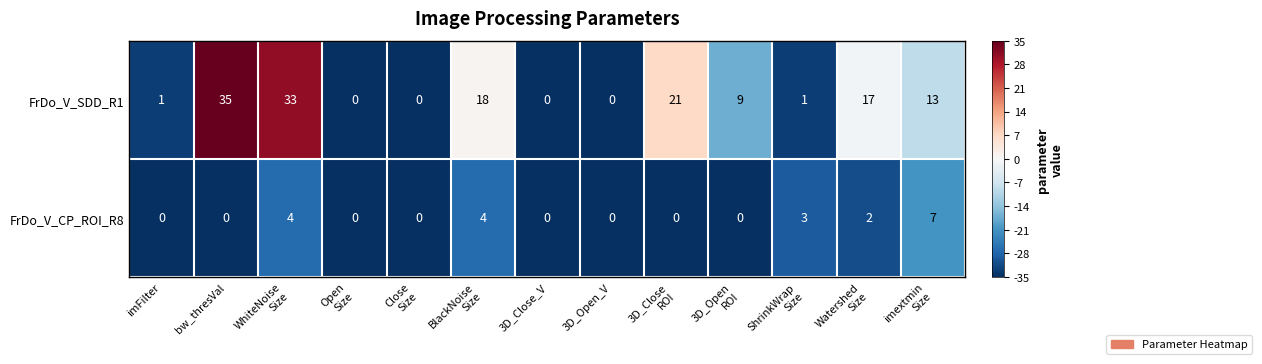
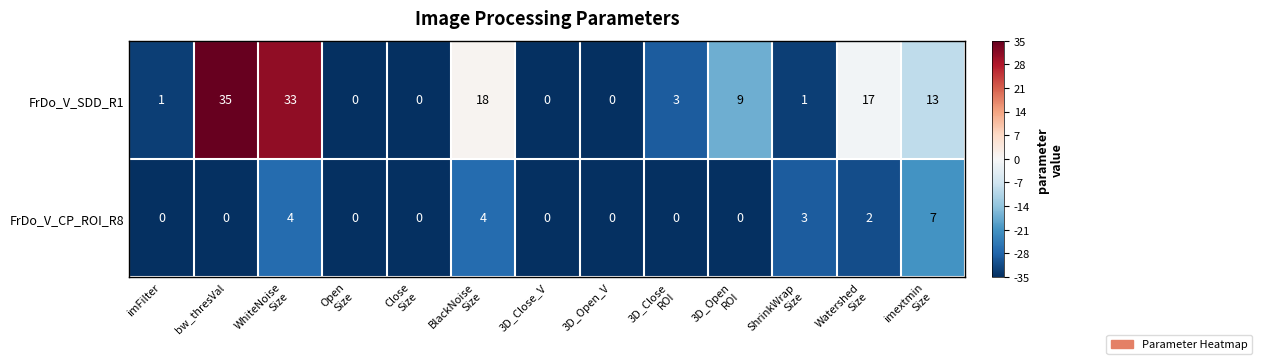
FrDo_V_SDD_R1, 3D_Close ROI: 21 -> 3
